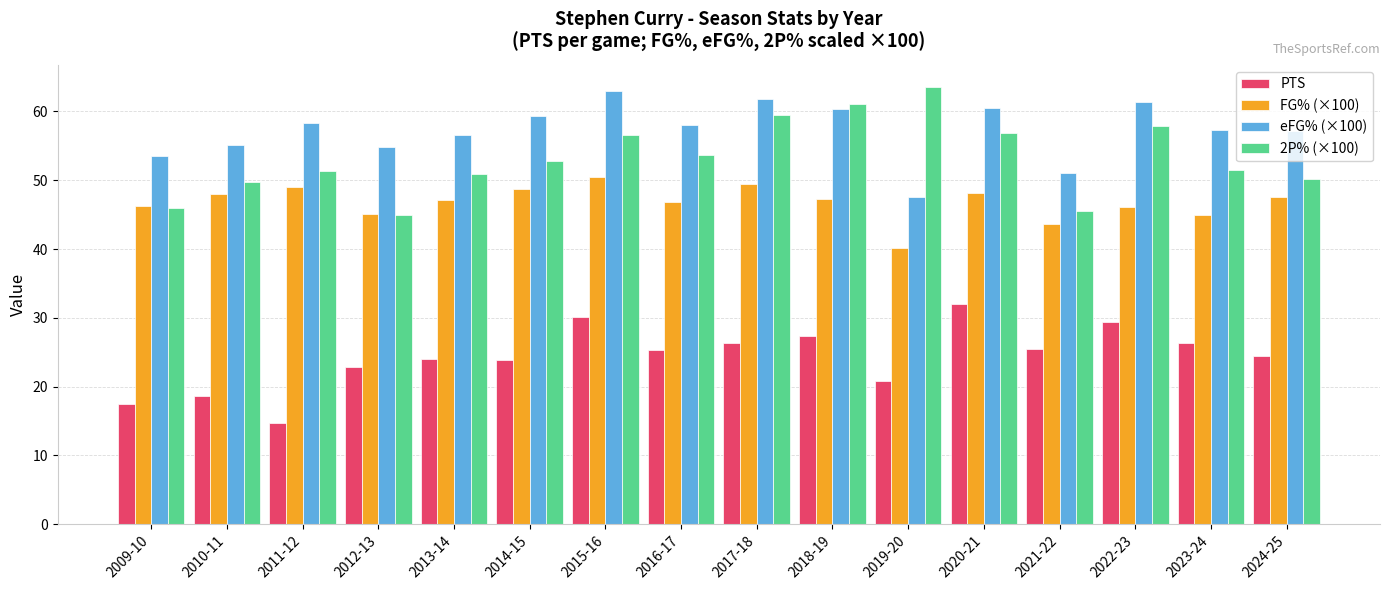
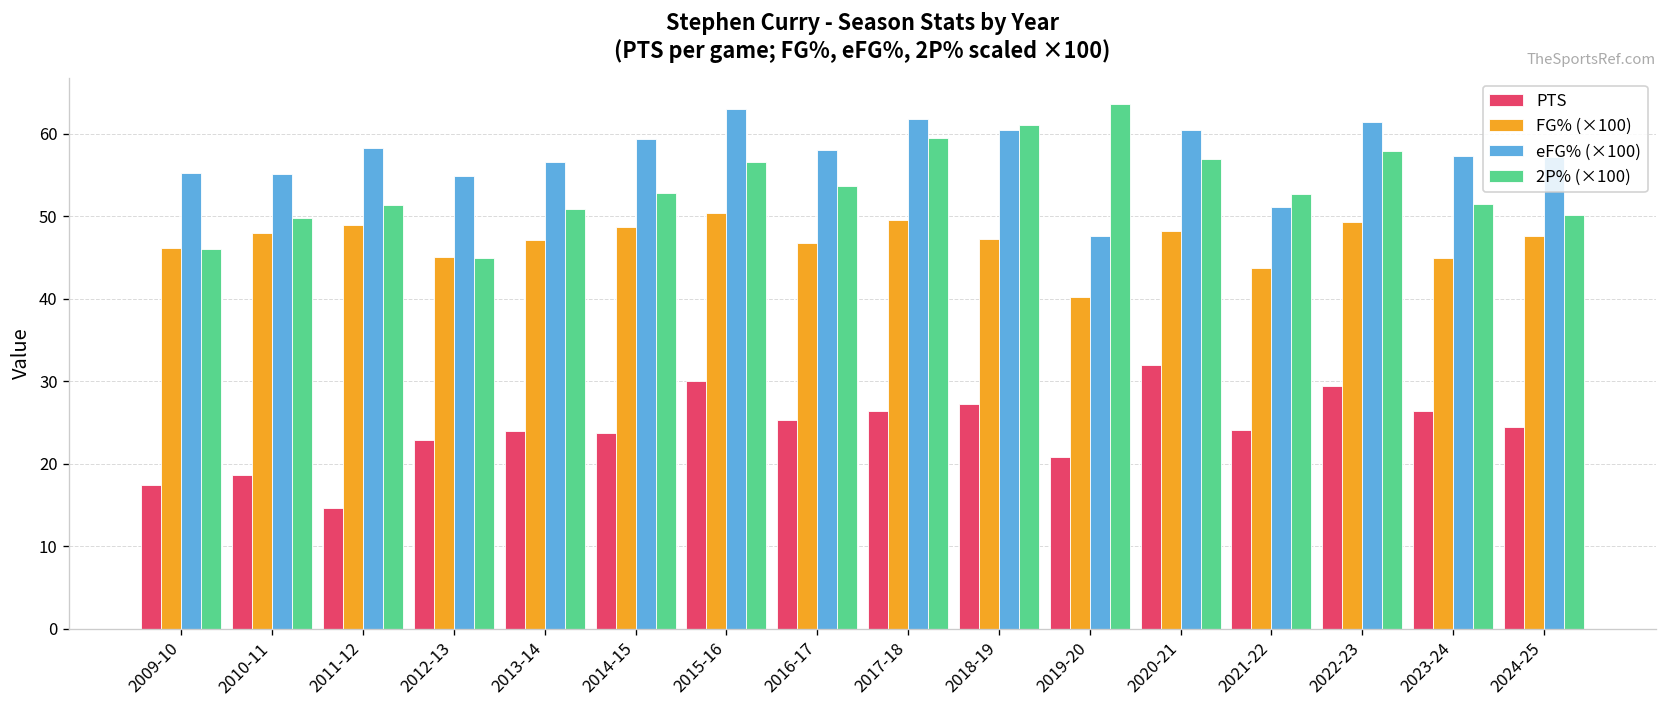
eFG% (×100), 2009-10: 54 -> 55
PTS, 2021-22: 26 -> 24
2P% (×100), 2021-22: 46 -> 53
FG% (×100), 2022-23: 46 -> 49
